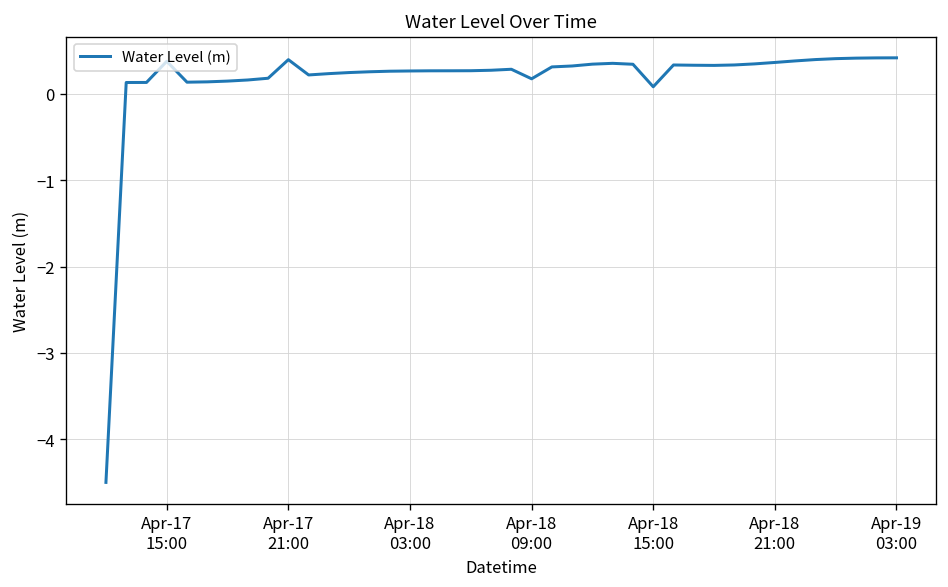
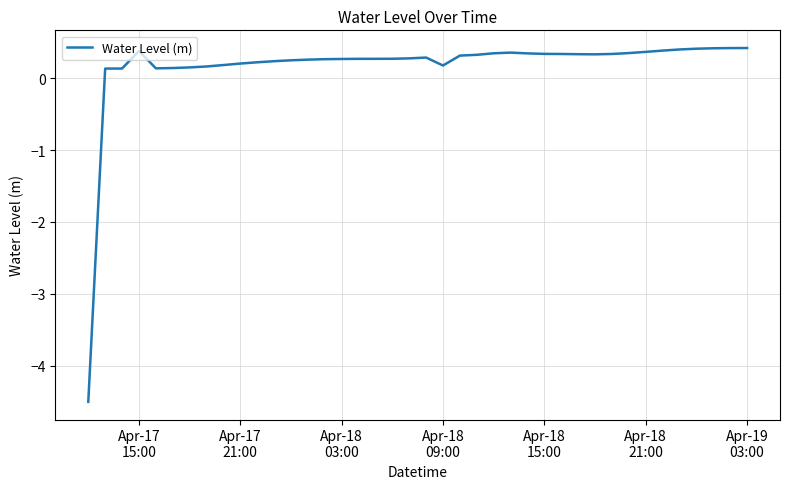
Apr-17 21:00: 0.4 -> 0.2
Apr-18 15:00: 0.1 -> 0.3
